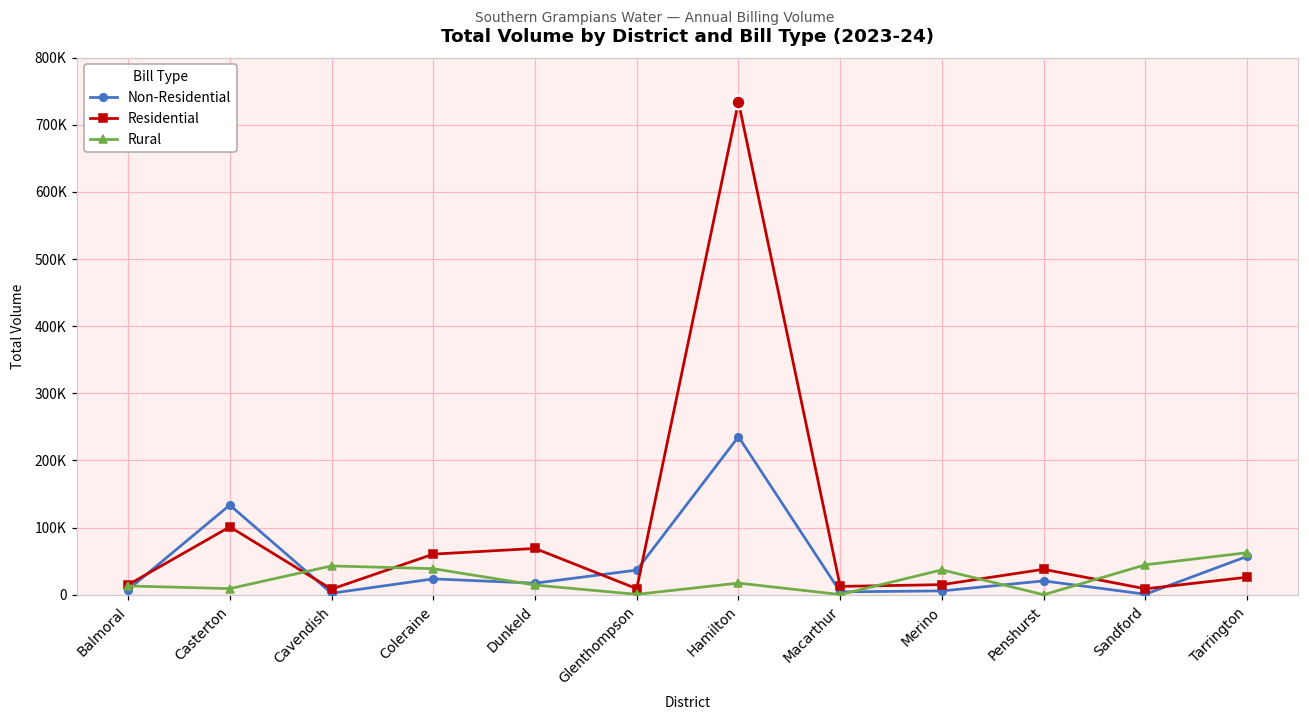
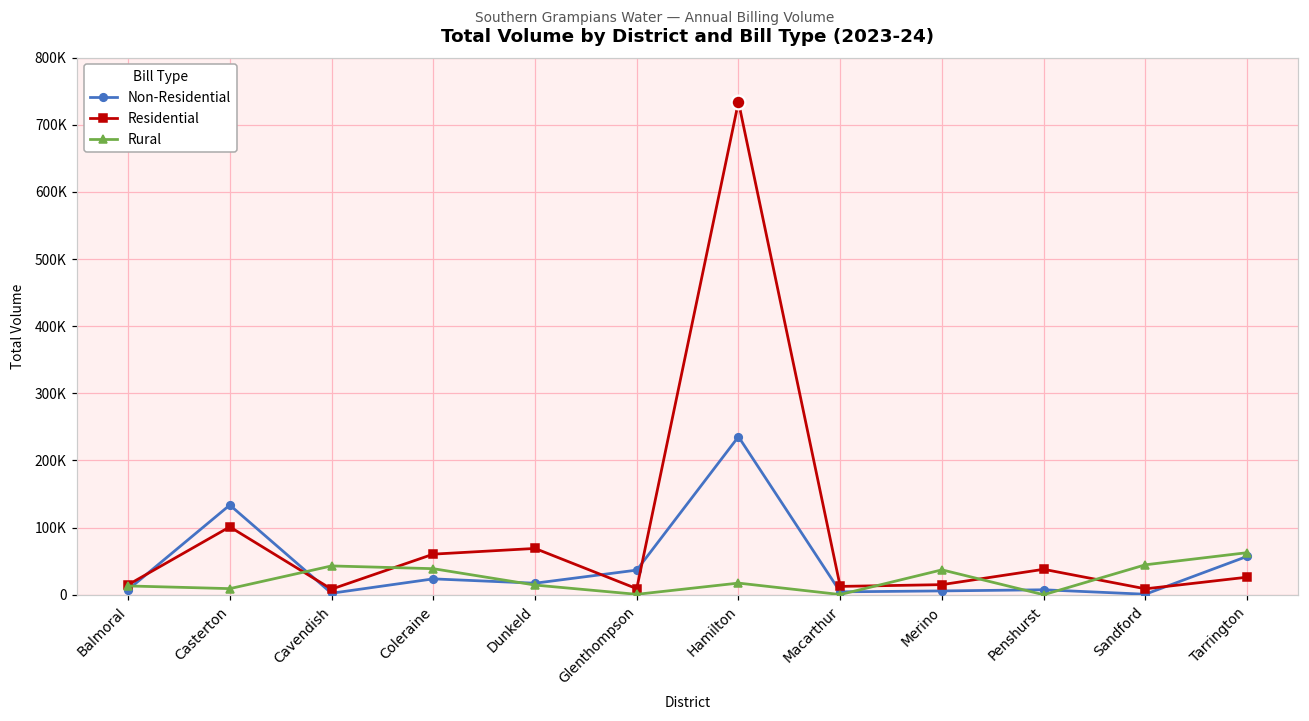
Non-Residential, Penshurst: 20000 -> 10000
